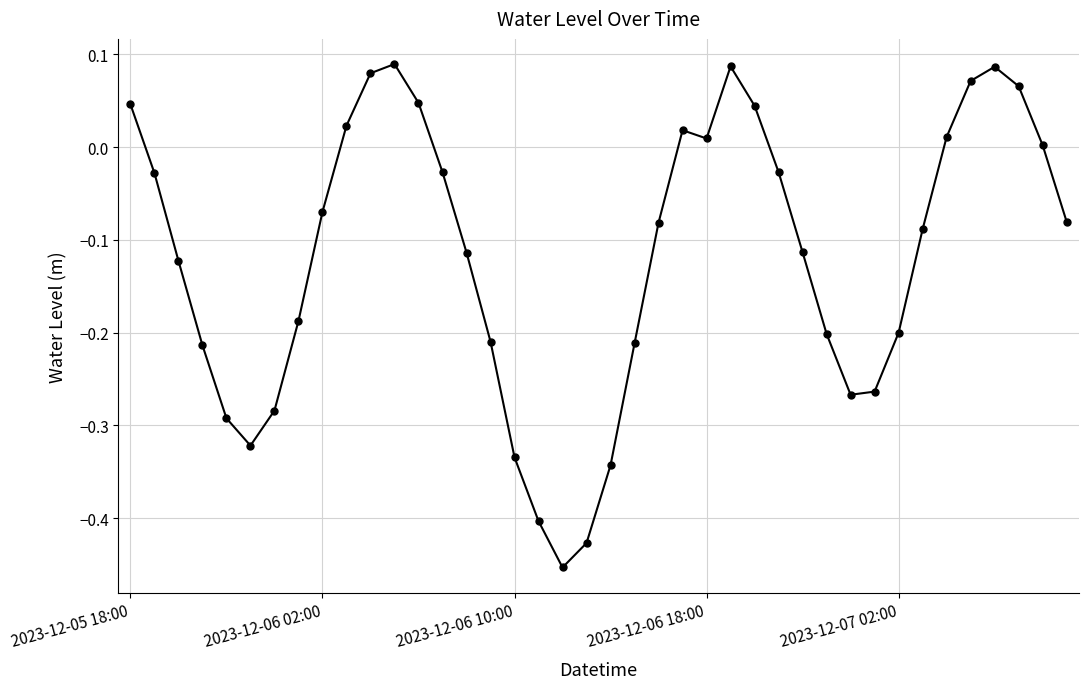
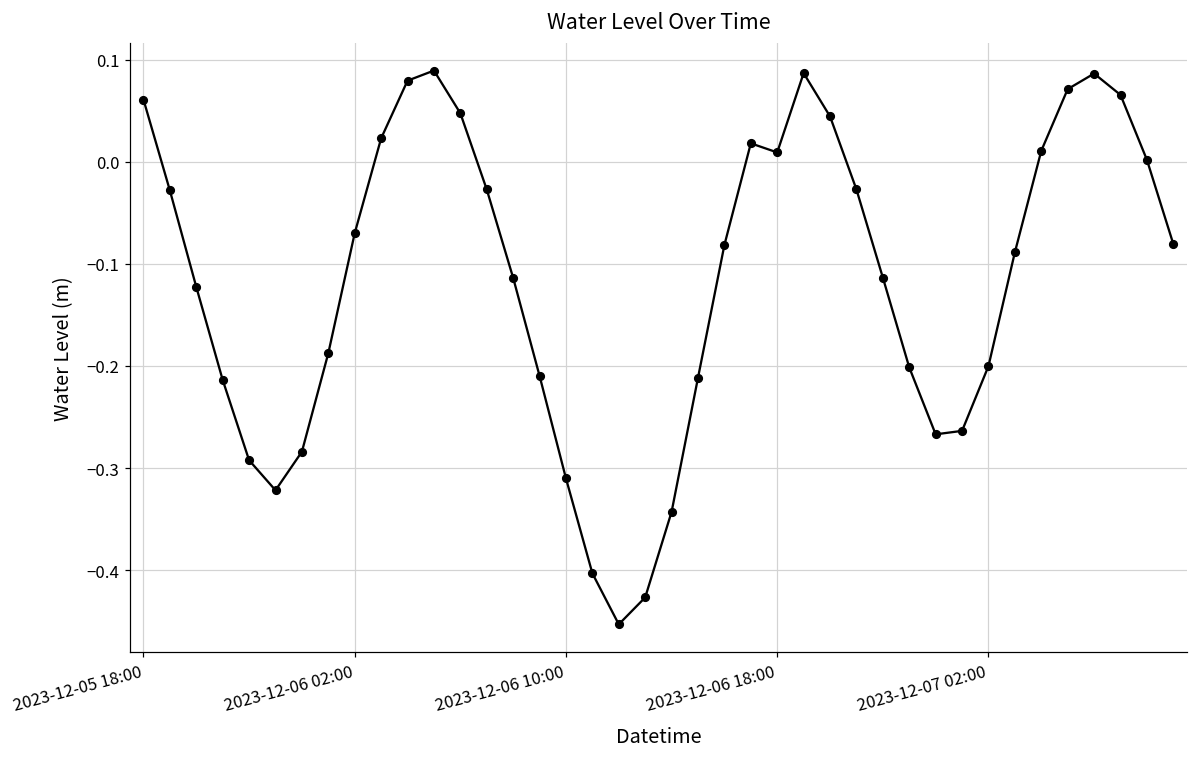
2023-12-05 18:00: 0.05 -> 0.06
2023-12-06 10:00: -0.33 -> -0.31
